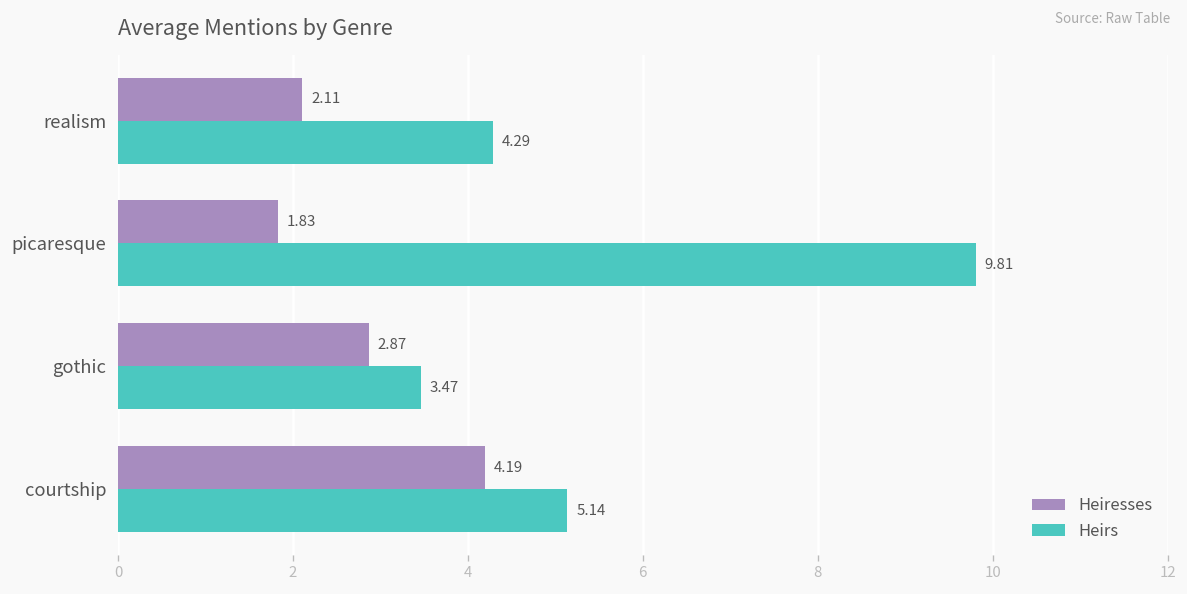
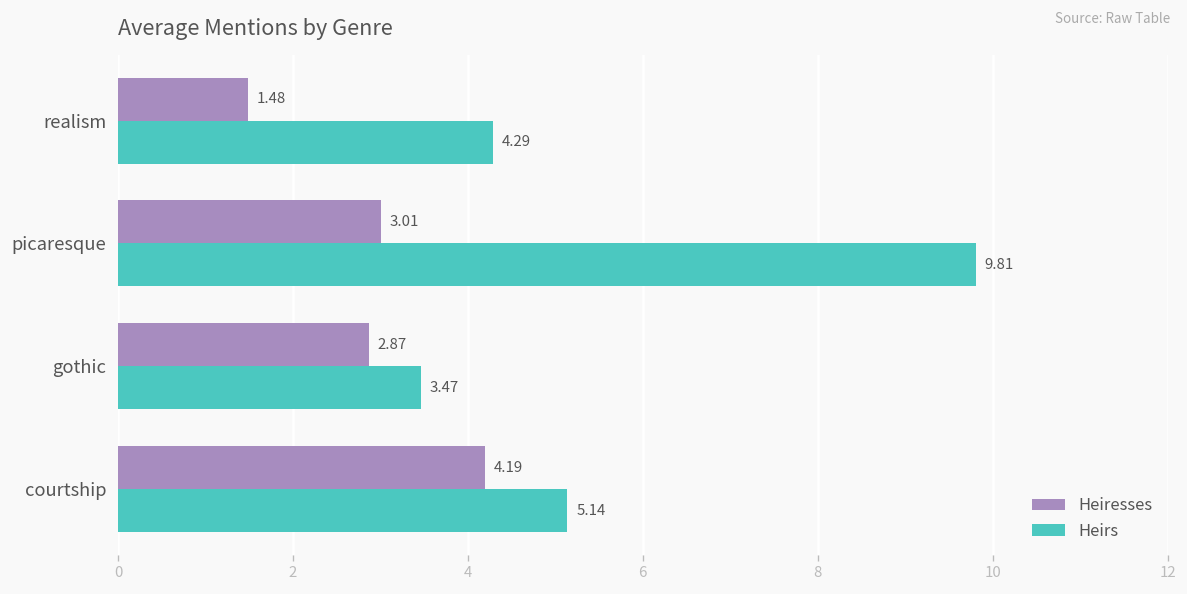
Heiresses, realism: 2.11 -> 1.48
Heiresses, picaresque: 1.83 -> 3.01
